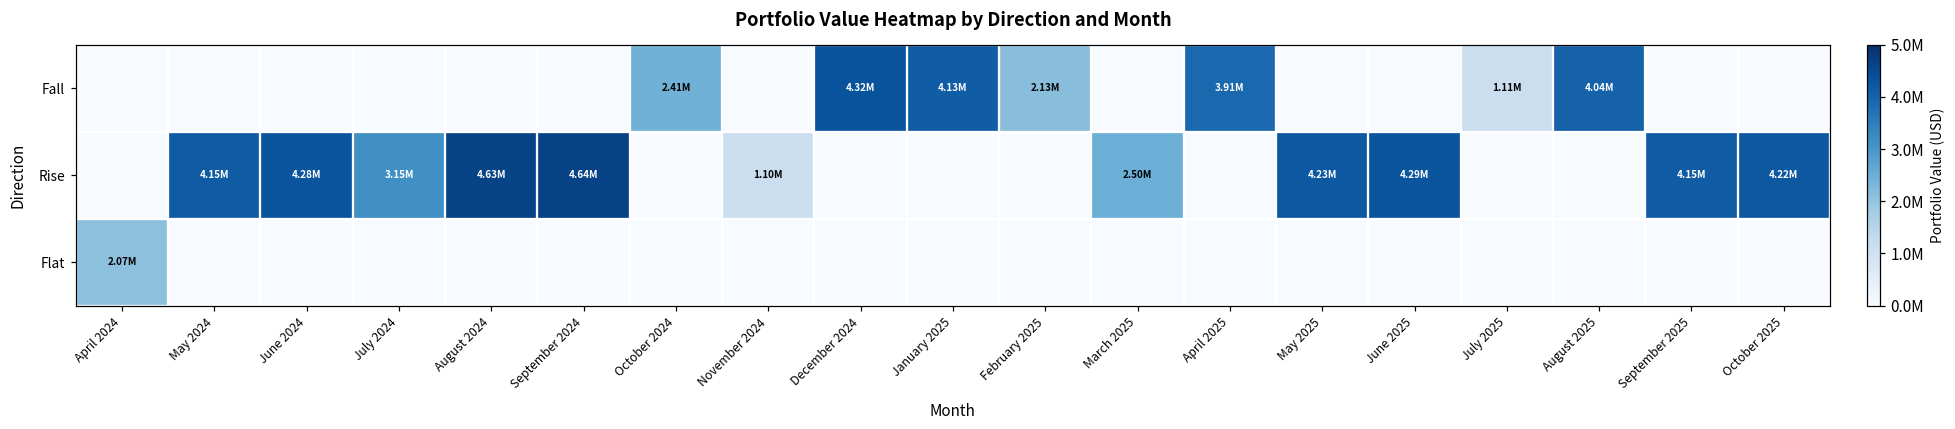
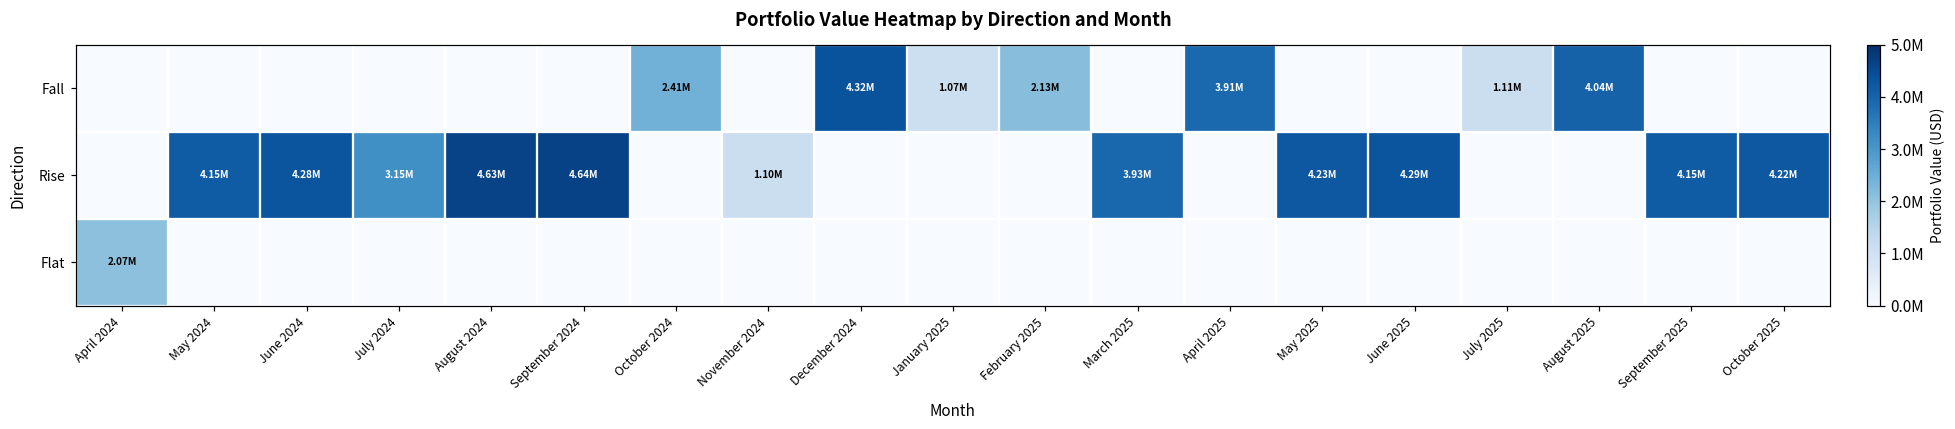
Fall, January 2025: 4.13M -> 1.07M
Rise, March 2025: 2.50M -> 3.93M
